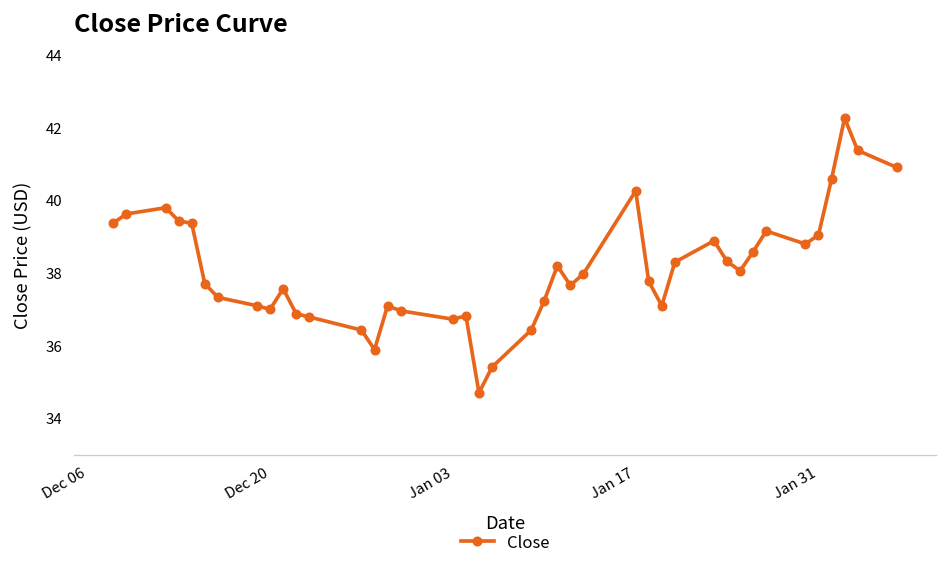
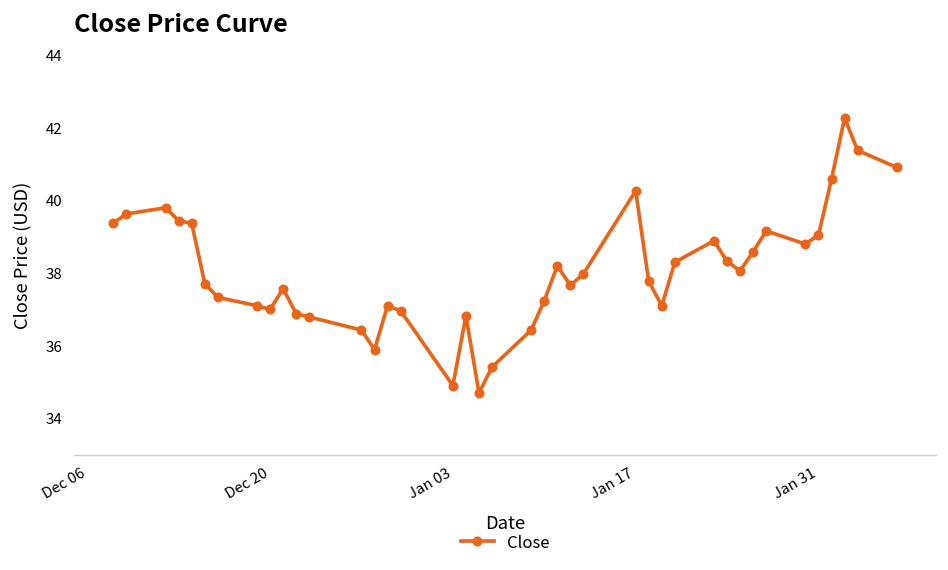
Jan 03: 36.7 -> 34.9
